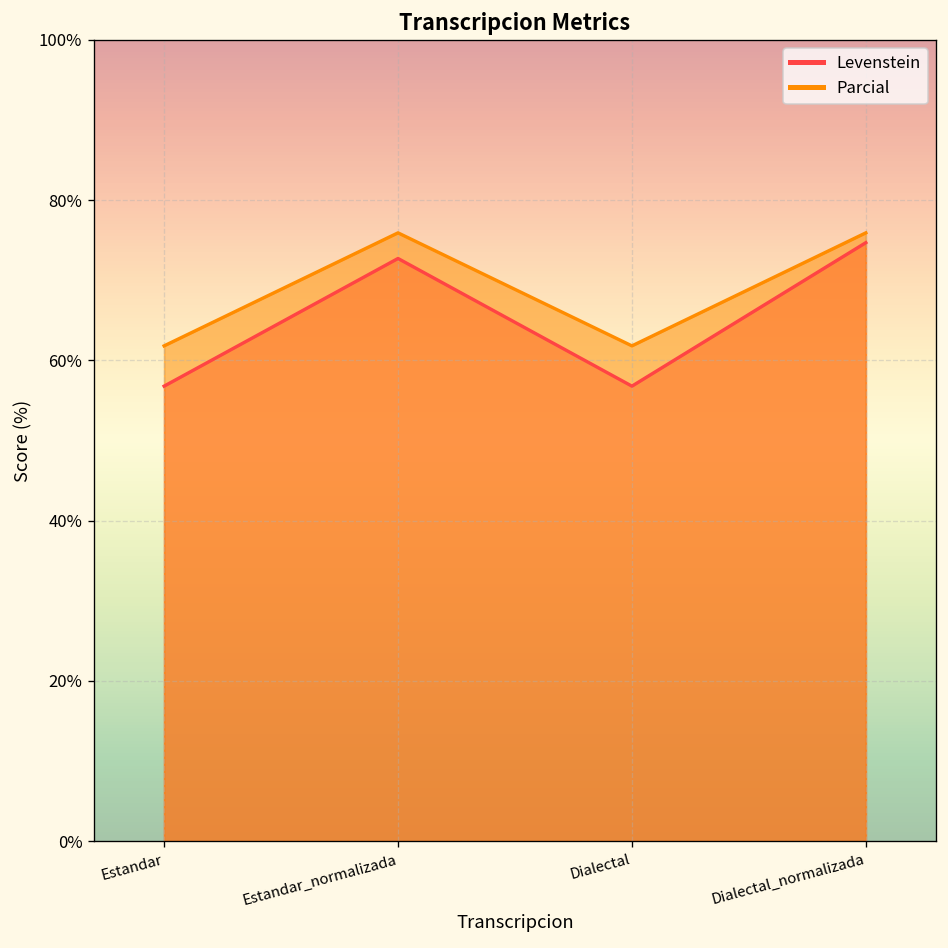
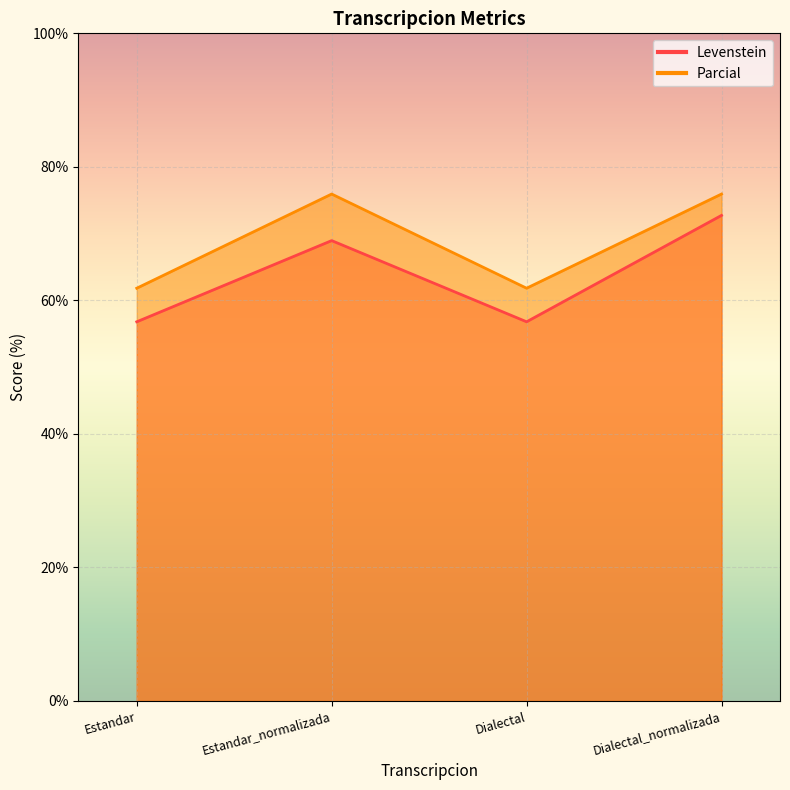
Levenstein, Estandar_normalizada: 73% -> 69%
Levenstein, Dialectal_normalizada: 75% -> 73%
